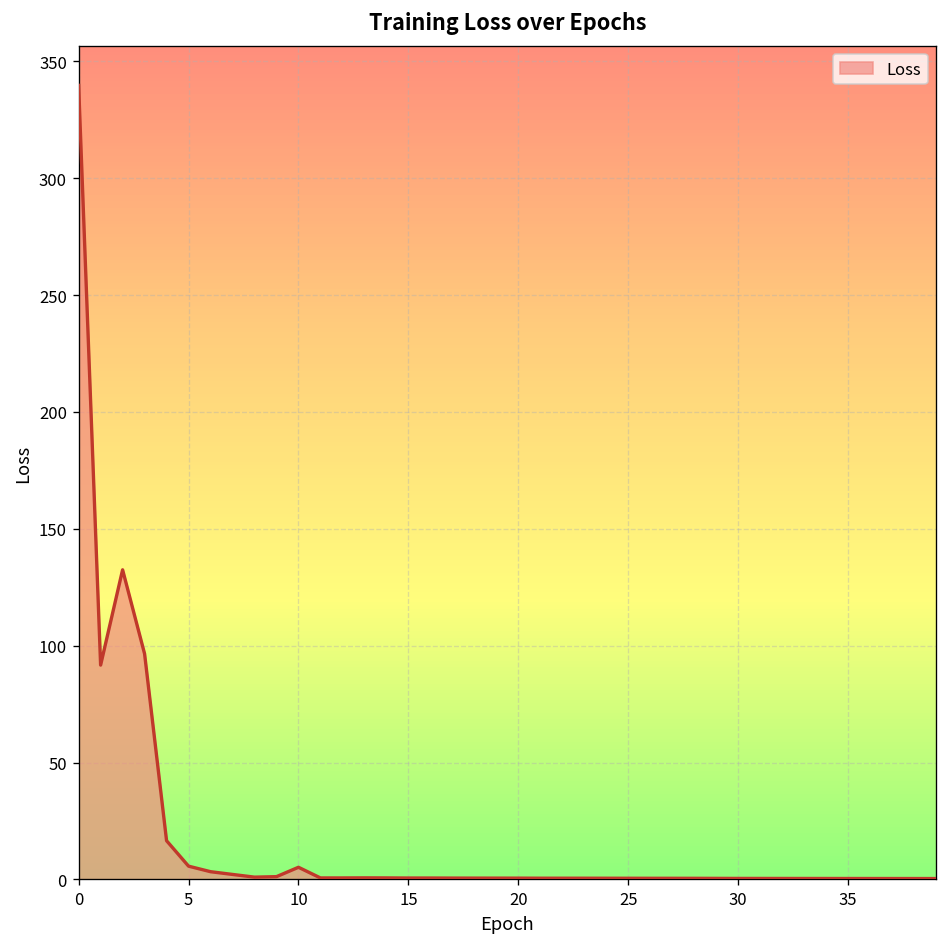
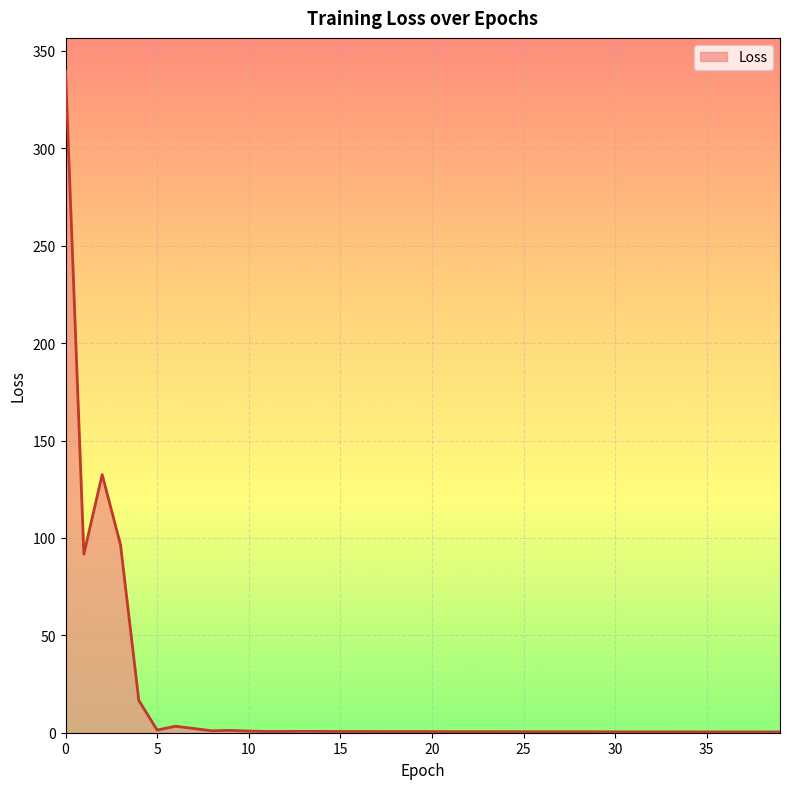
5: 6 -> 1
10: 5 -> 1
